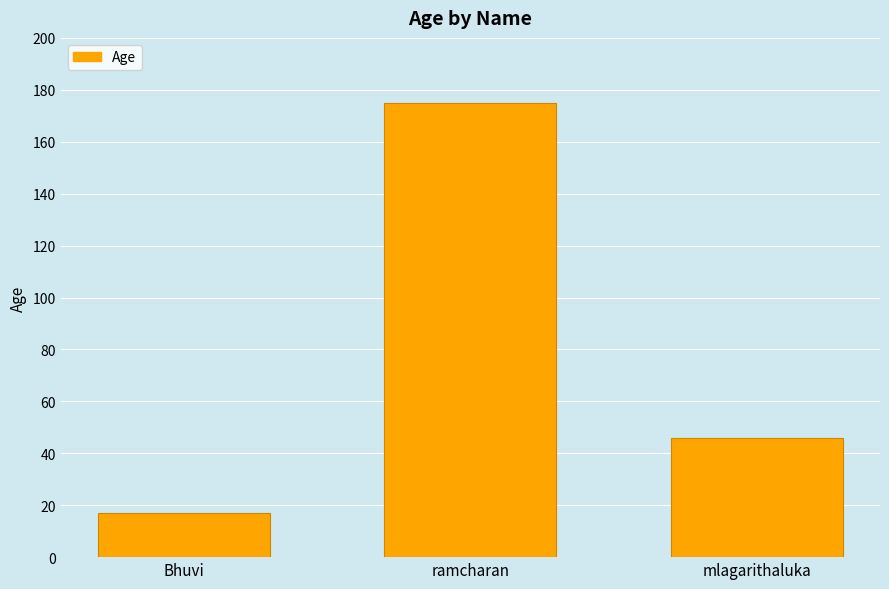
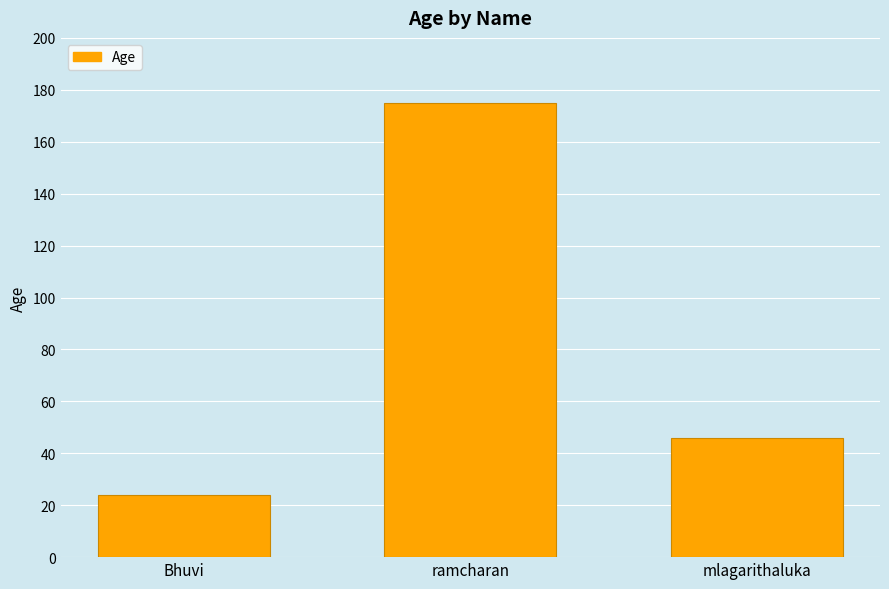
Bhuvi: 17 -> 24
